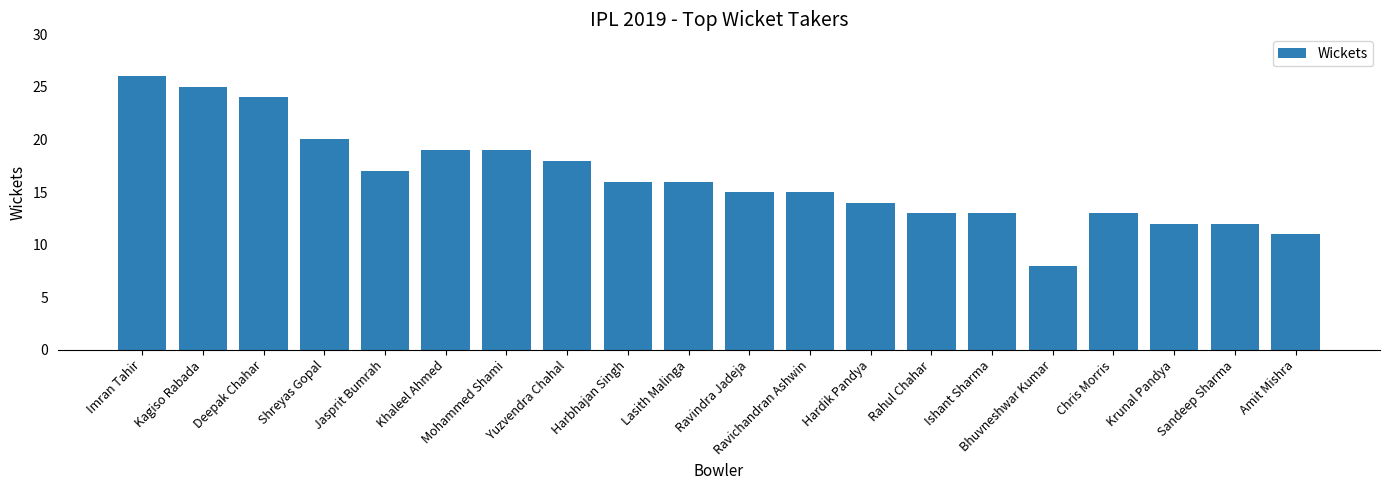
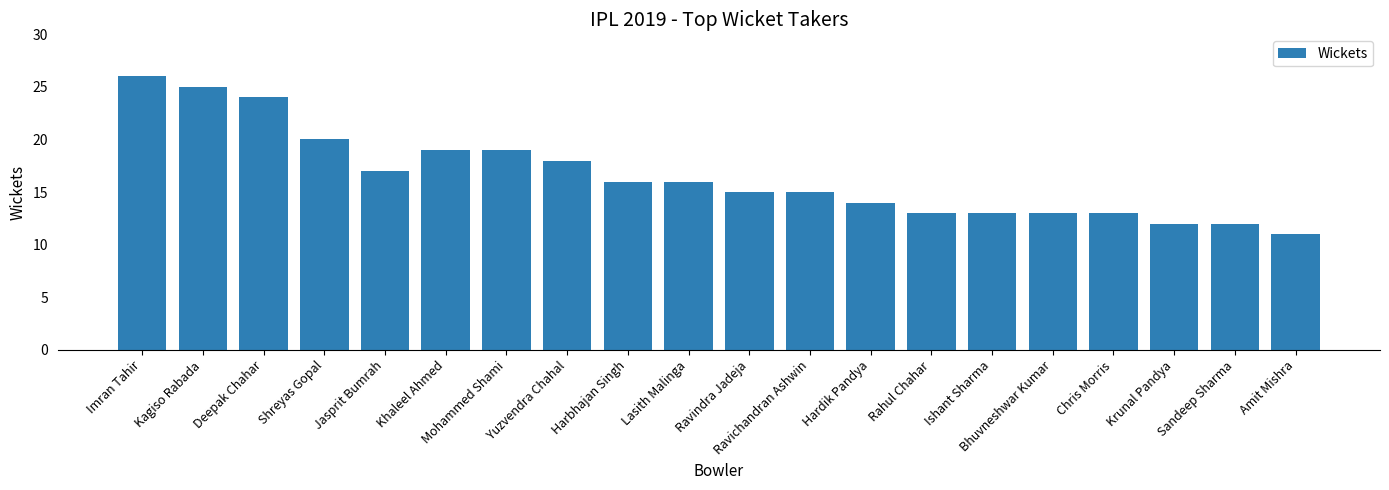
Bhuvneshwar Kumar: 8 -> 13
